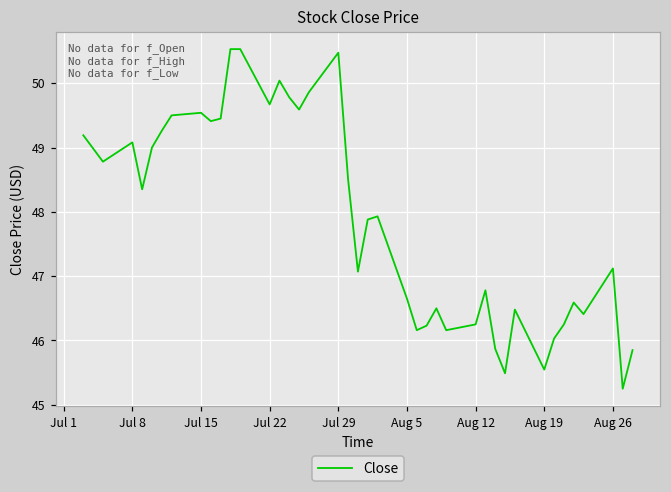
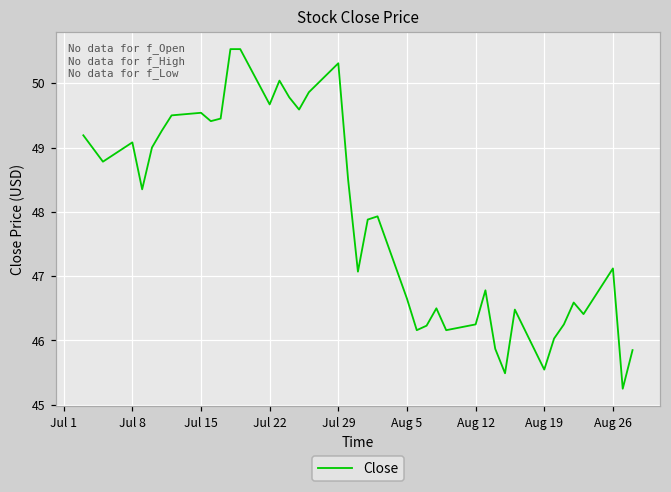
Jul 29: 50.5 -> 50.3
